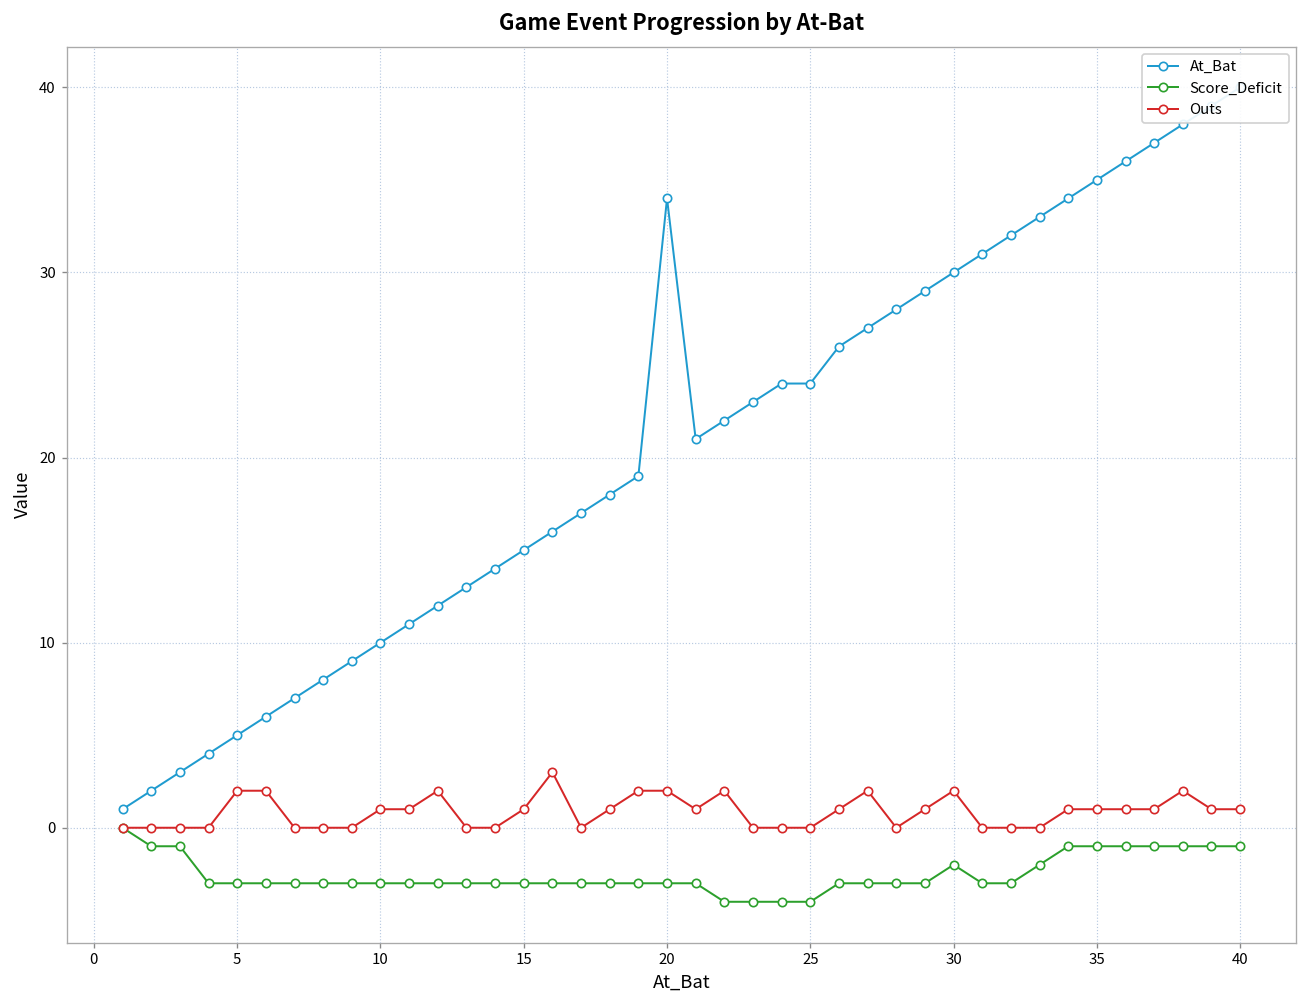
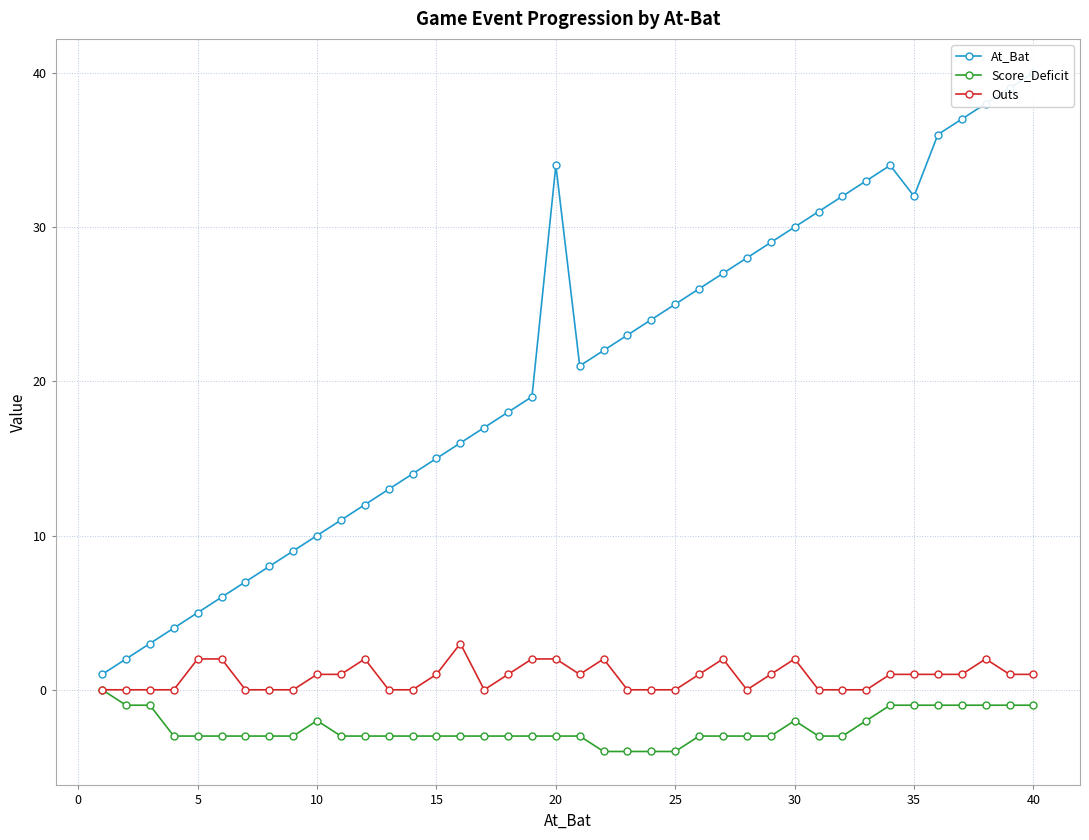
Score_Deficit, 10: -3 -> -2
At_Bat, 25: 24 -> 25
At_Bat, 35: 35 -> 32
